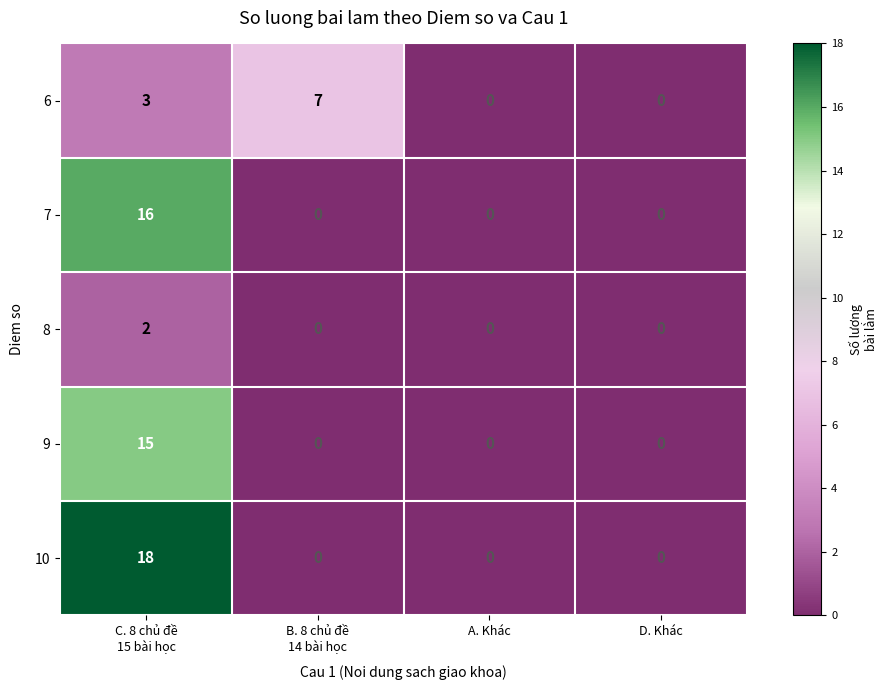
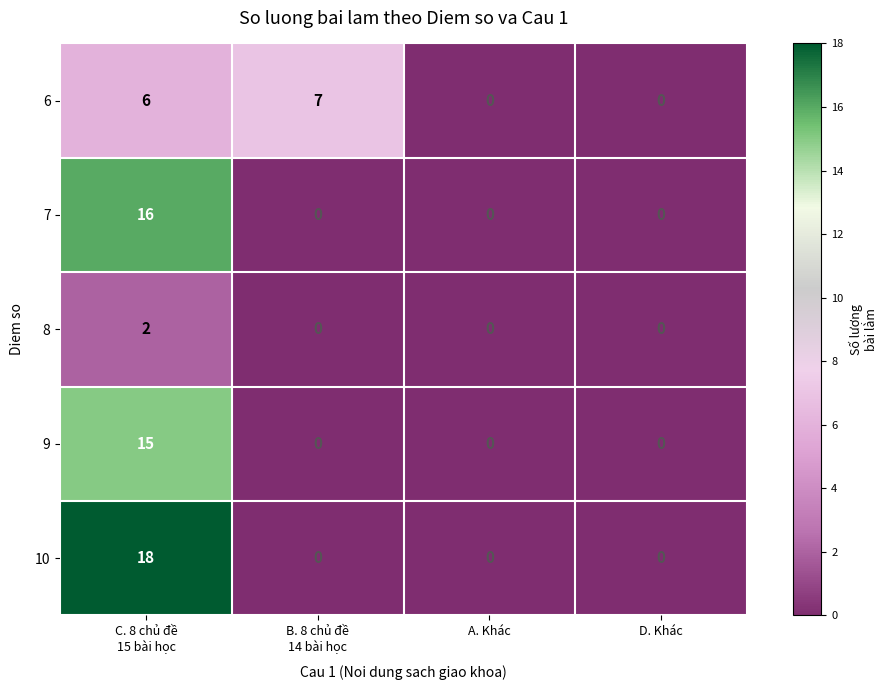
6, C. 8 chủ đề 15 bài học: 3 -> 6
